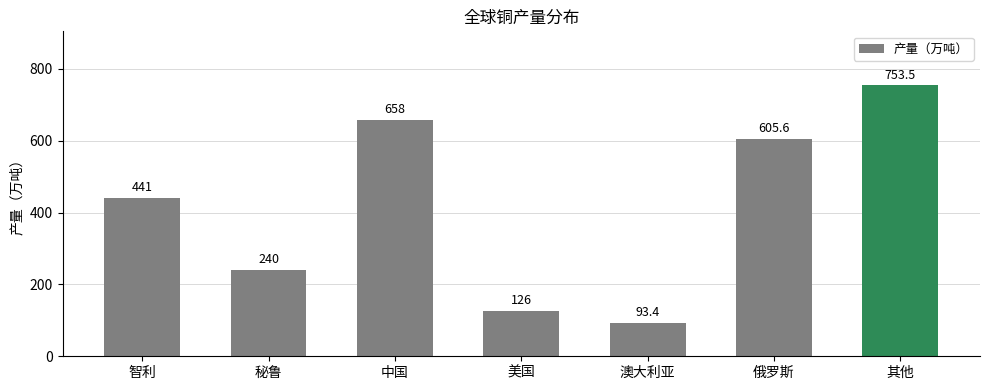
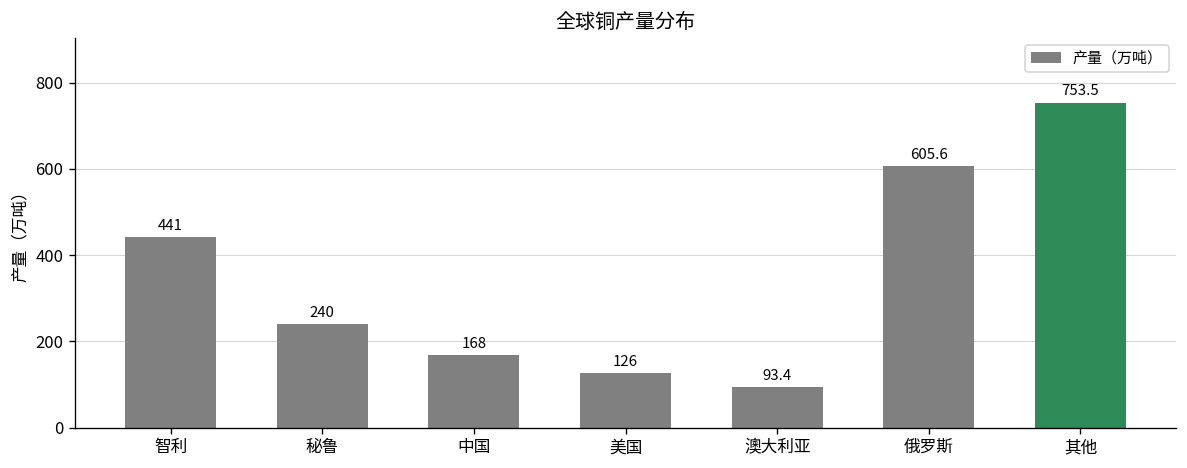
中国: 658 -> 168
